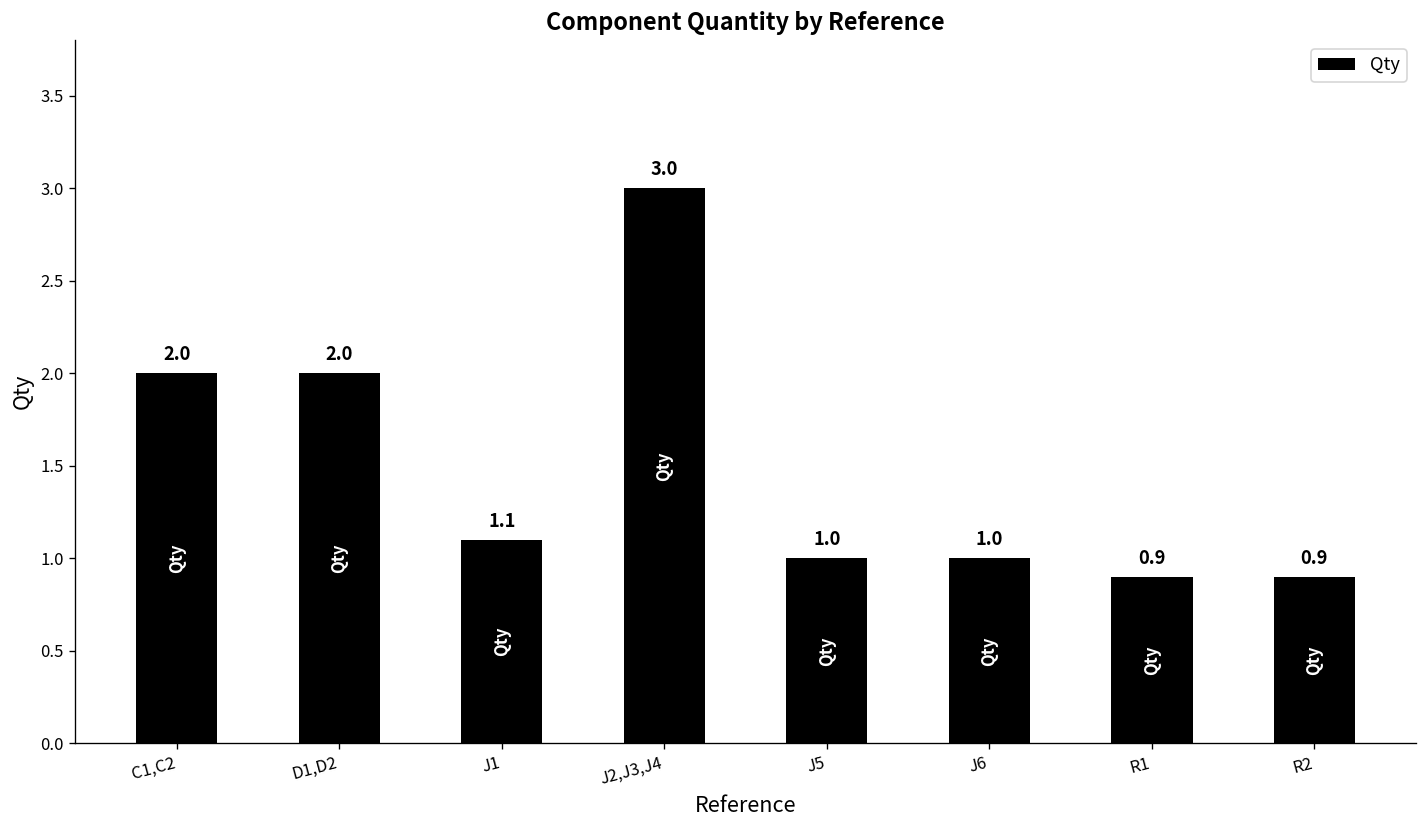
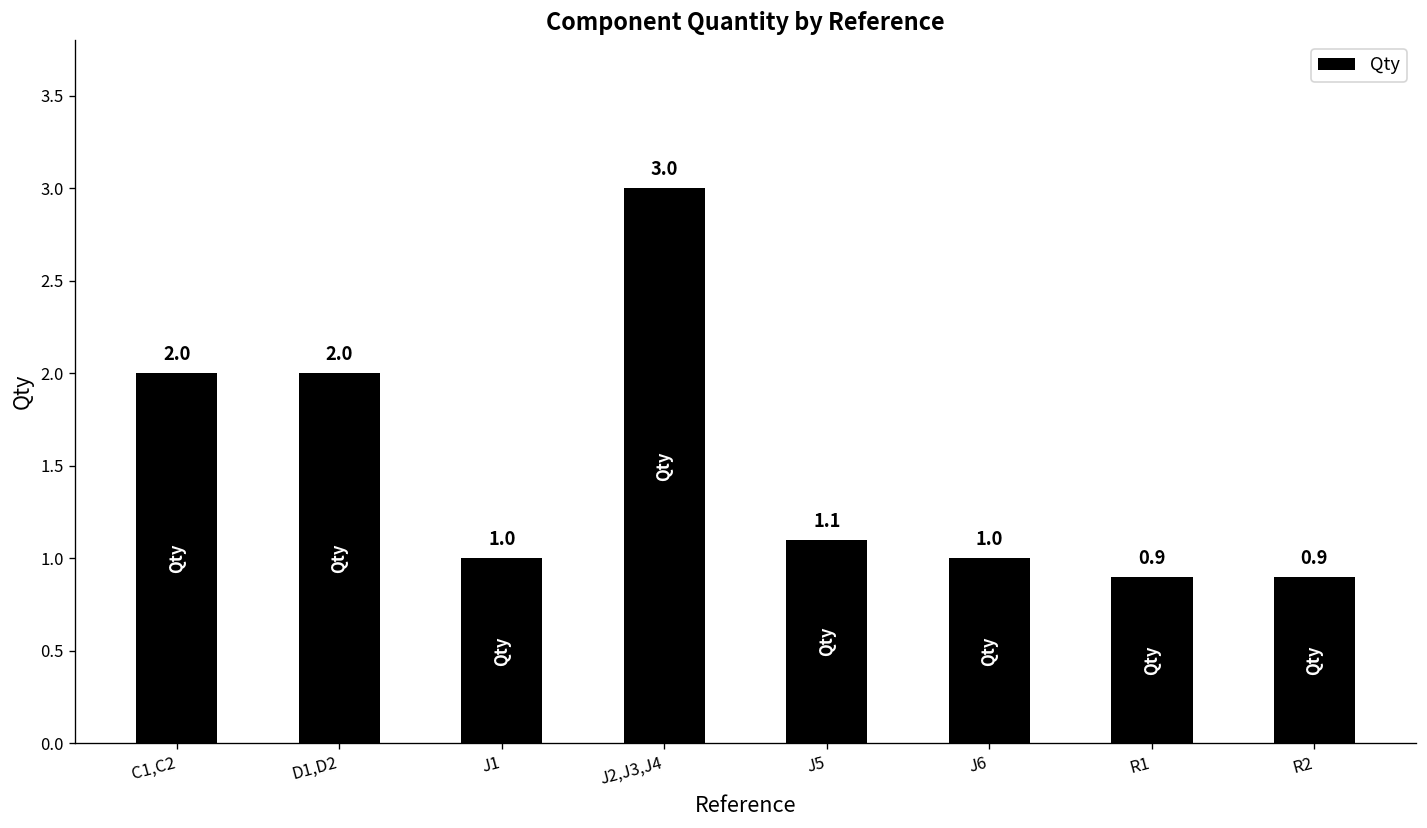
J1: 1.1 -> 1.0
J5: 1.0 -> 1.1
